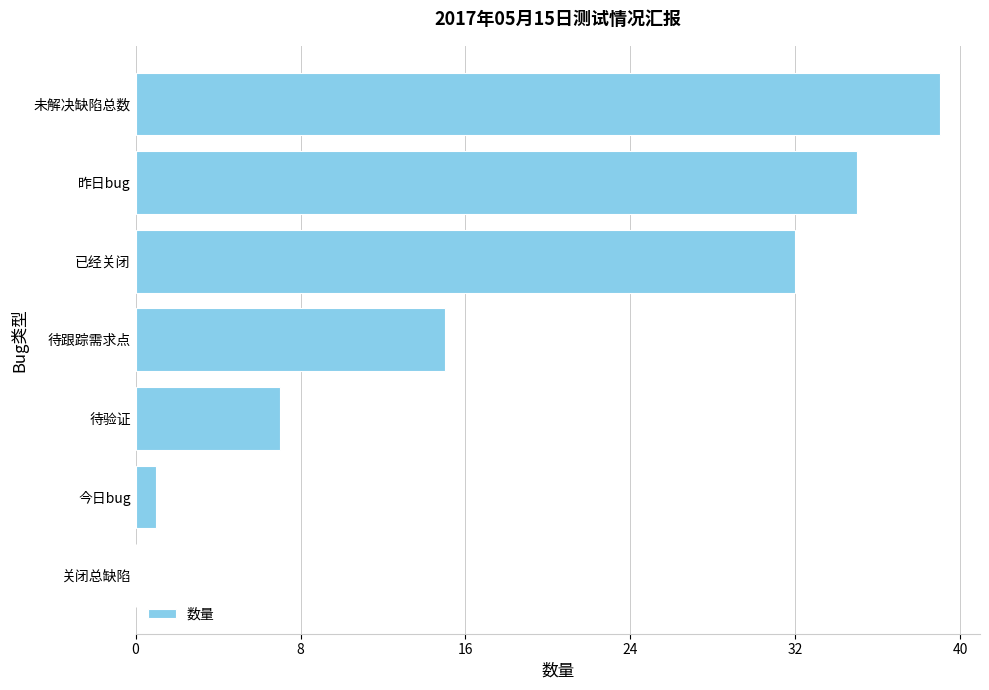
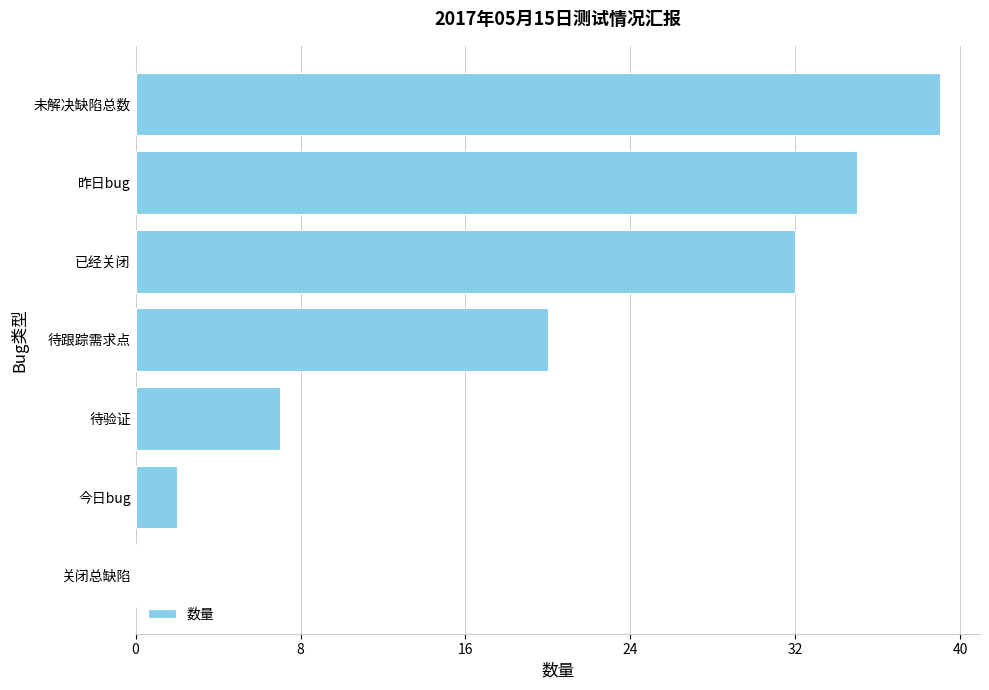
待跟踪需求点: 15 -> 20
今日bug: 1 -> 2
